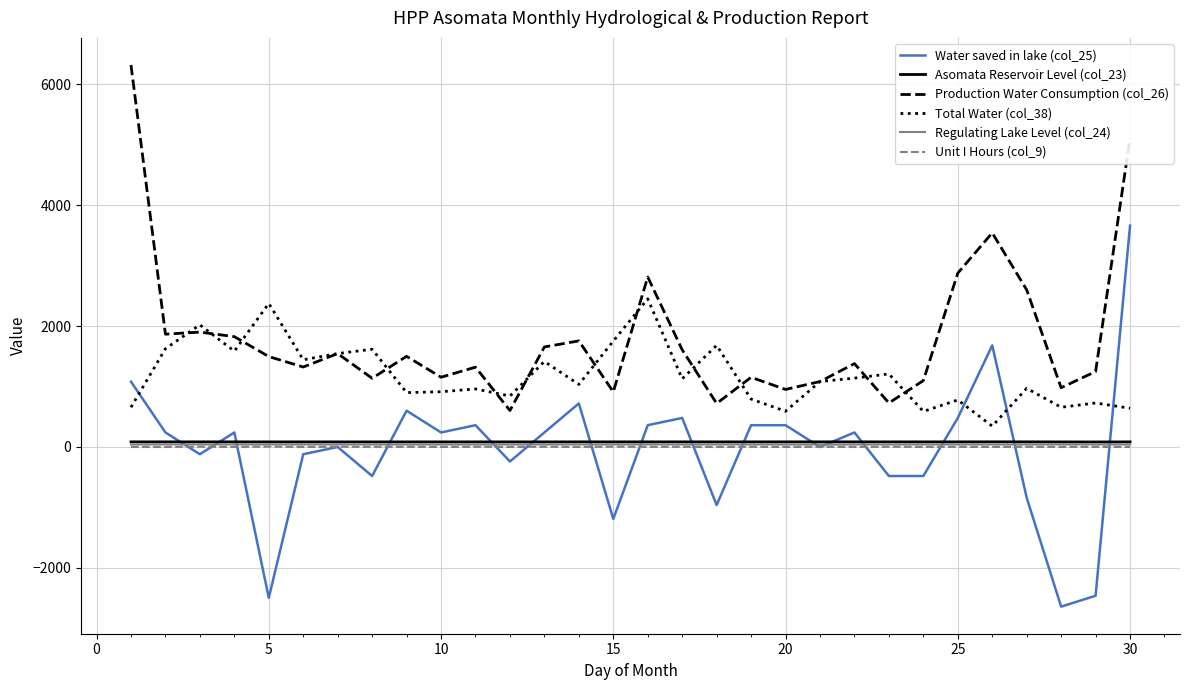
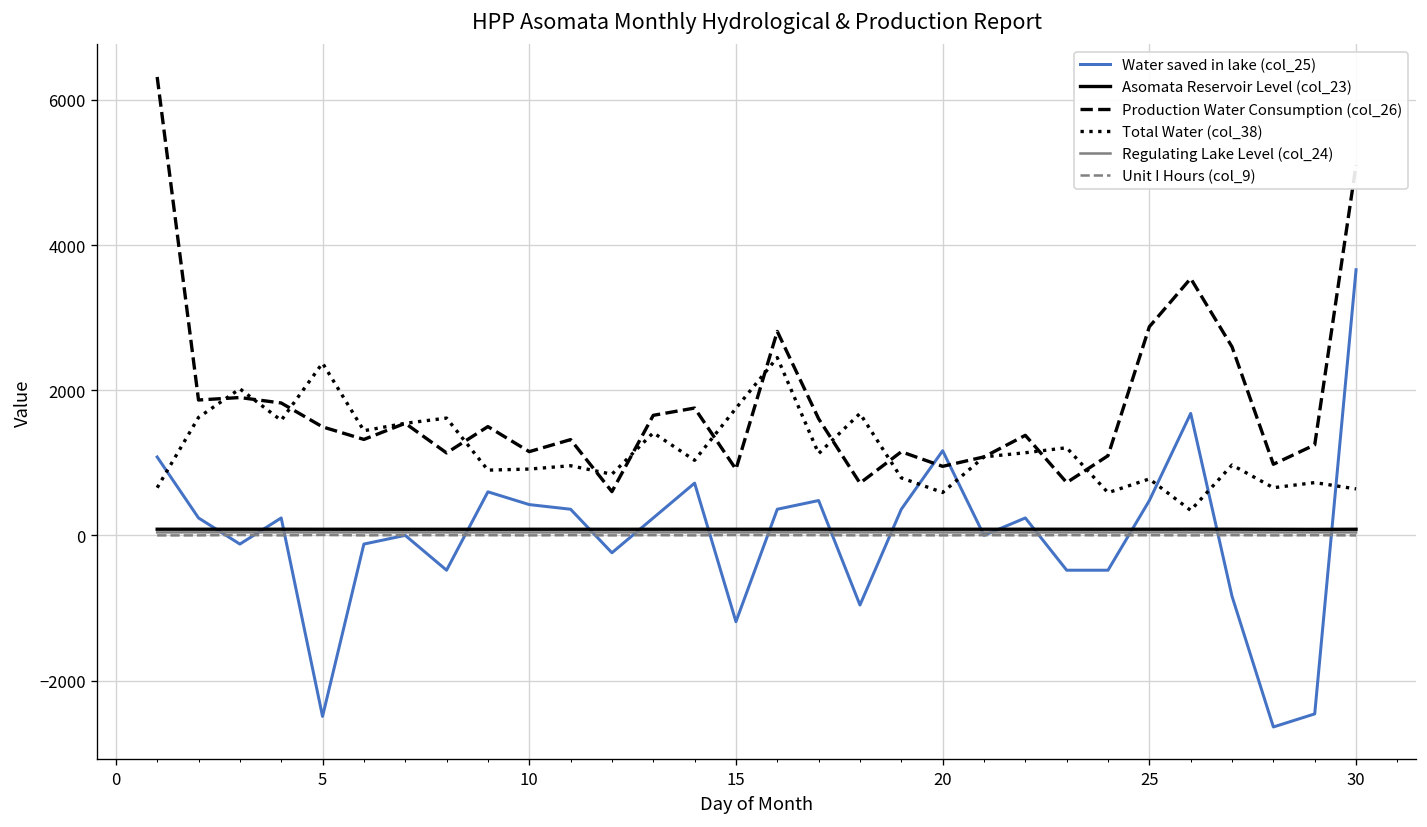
Water saved in lake (col_25), 10: 200 -> 400
Water saved in lake (col_25), 20: 400 -> 1200
